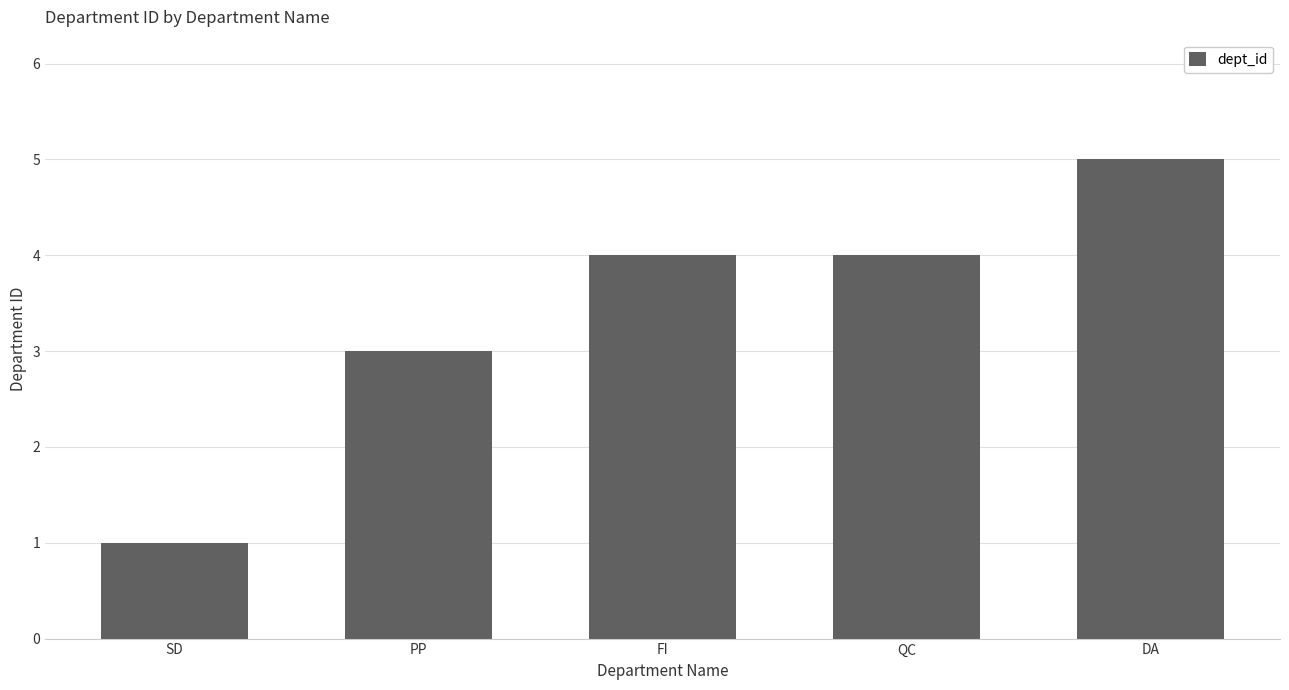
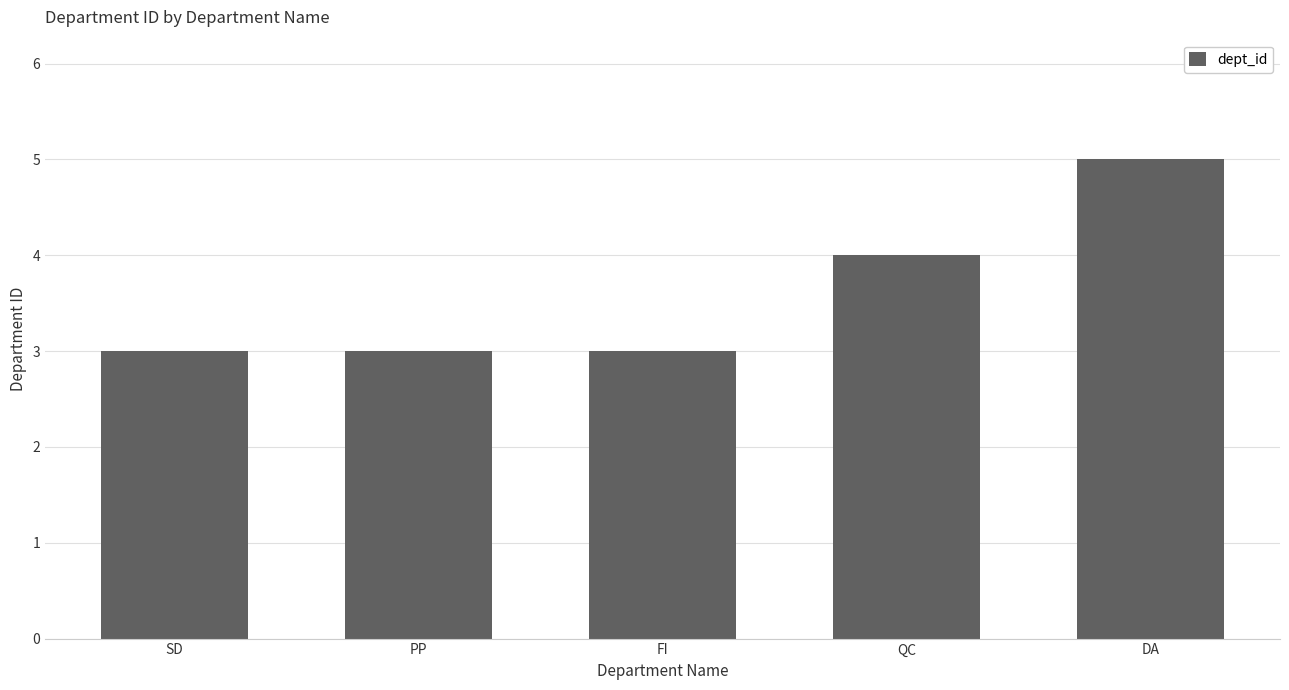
SD: 1 -> 3
FI: 4 -> 3
